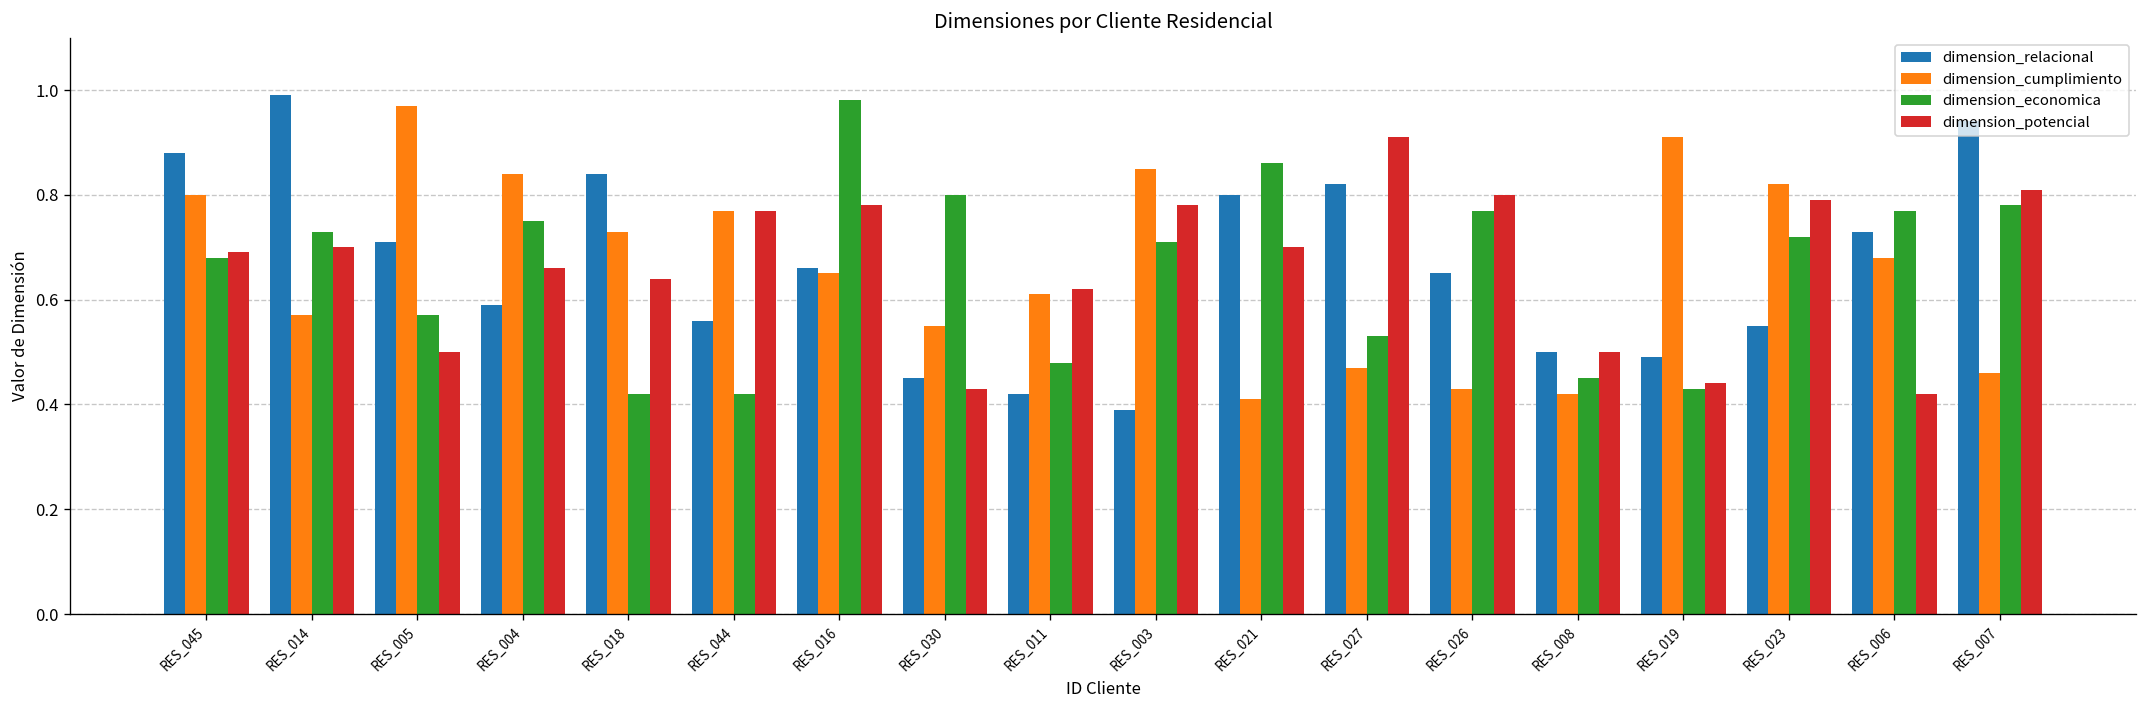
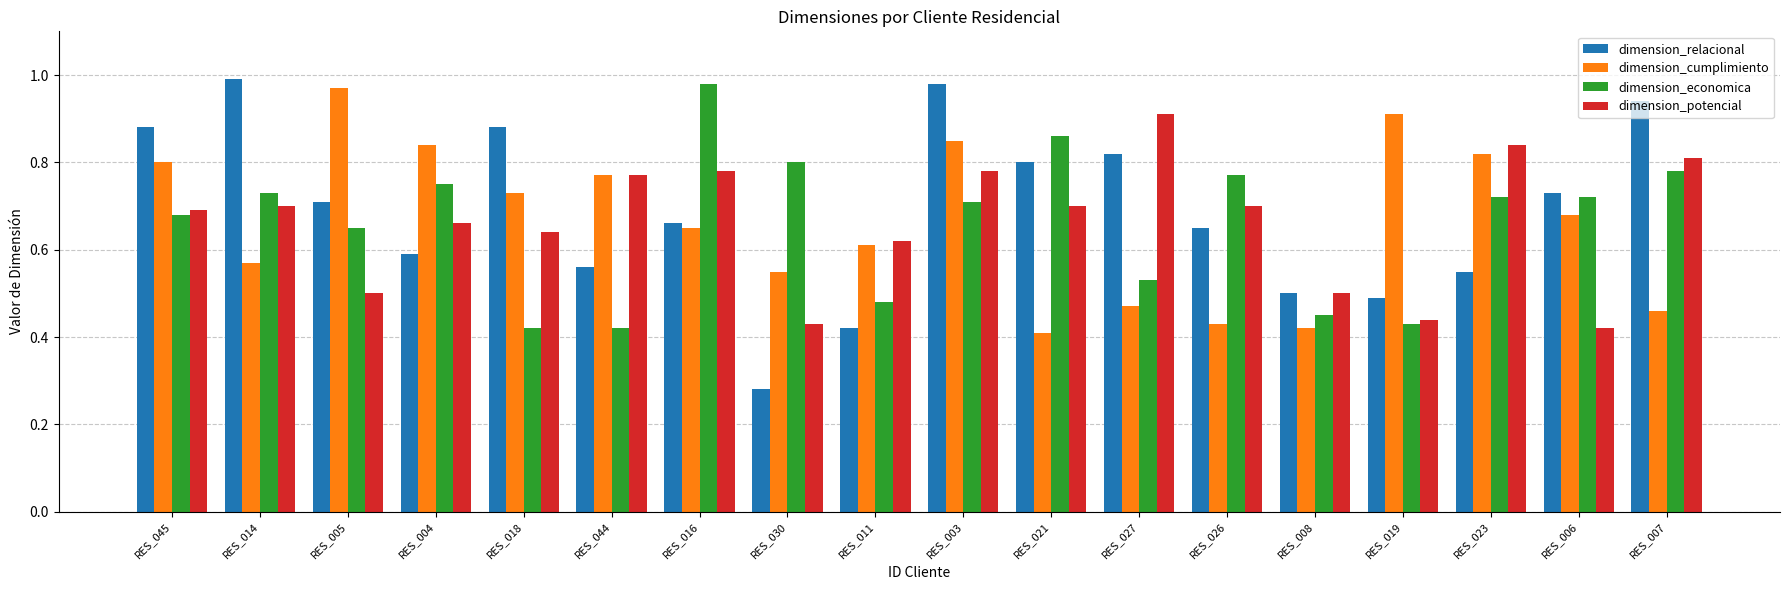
dimension_economica, RES_005: 0.57 -> 0.65
dimension_relacional, RES_018: 0.84 -> 0.88
dimension_relacional, RES_030: 0.45 -> 0.28
dimension_relacional, RES_003: 0.39 -> 0.98
dimension_potencial, RES_026: 0.8 -> 0.7
dimension_potencial, RES_023: 0.79 -> 0.84
dimension_economica, RES_006: 0.77 -> 0.72
